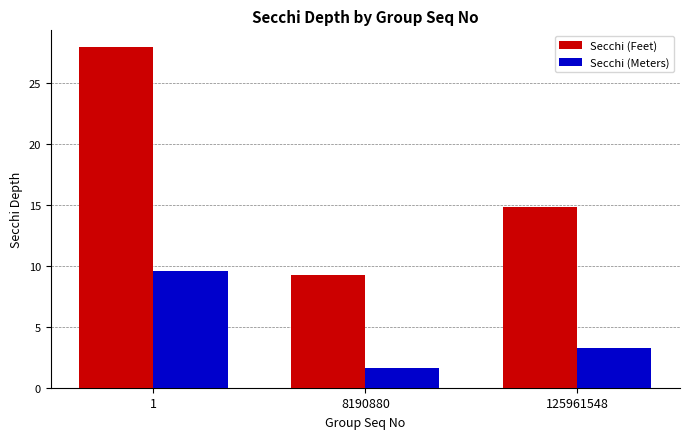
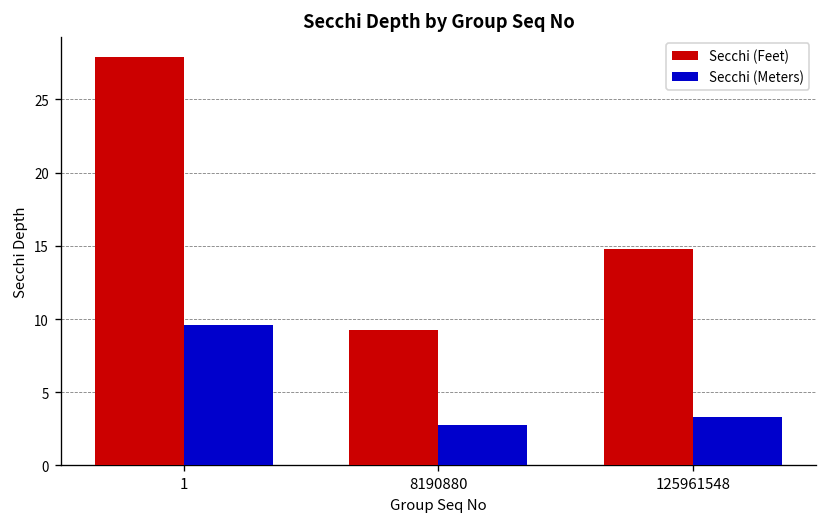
Secchi (Meters), 8190880: 1.6 -> 2.8
